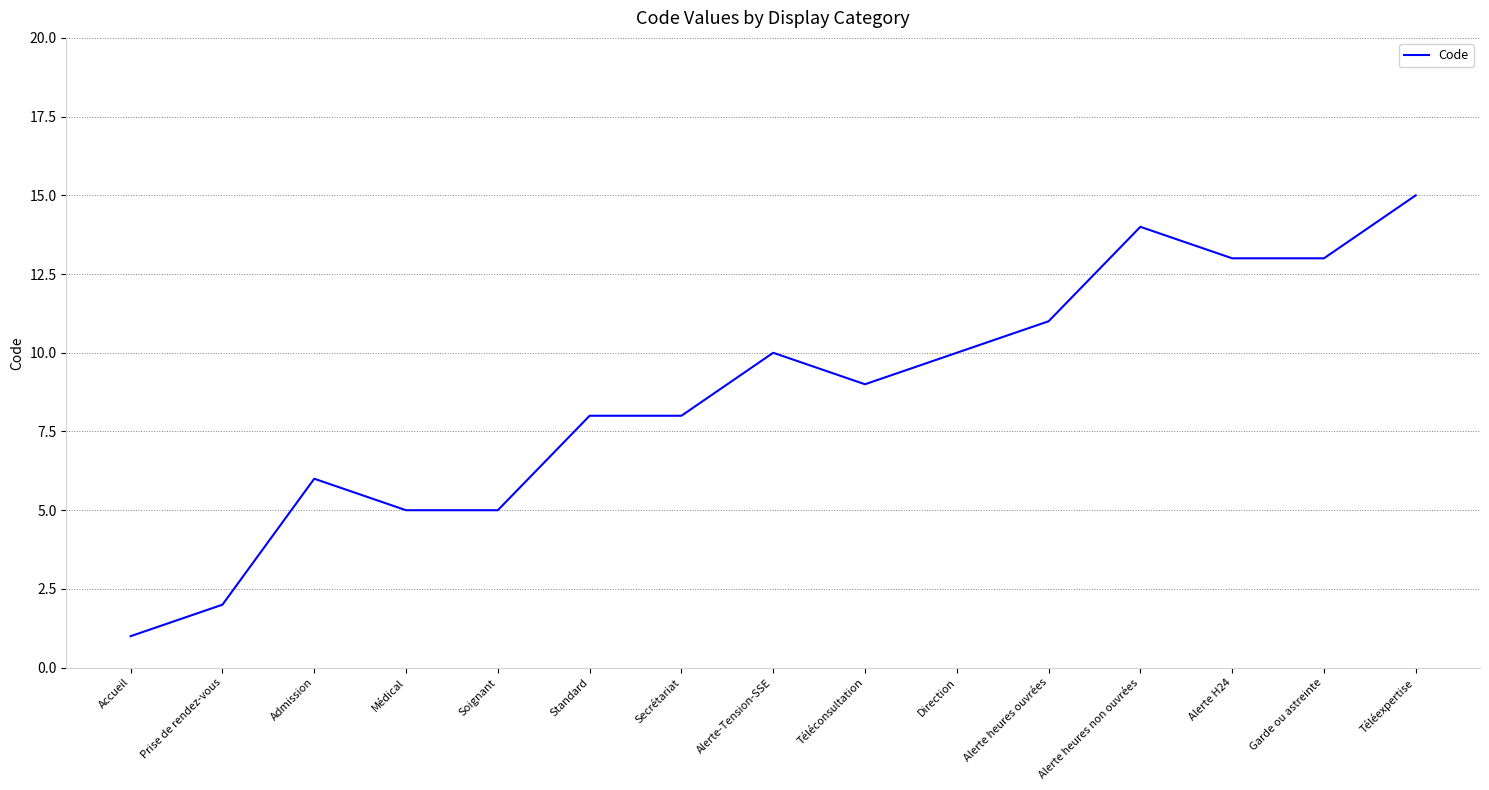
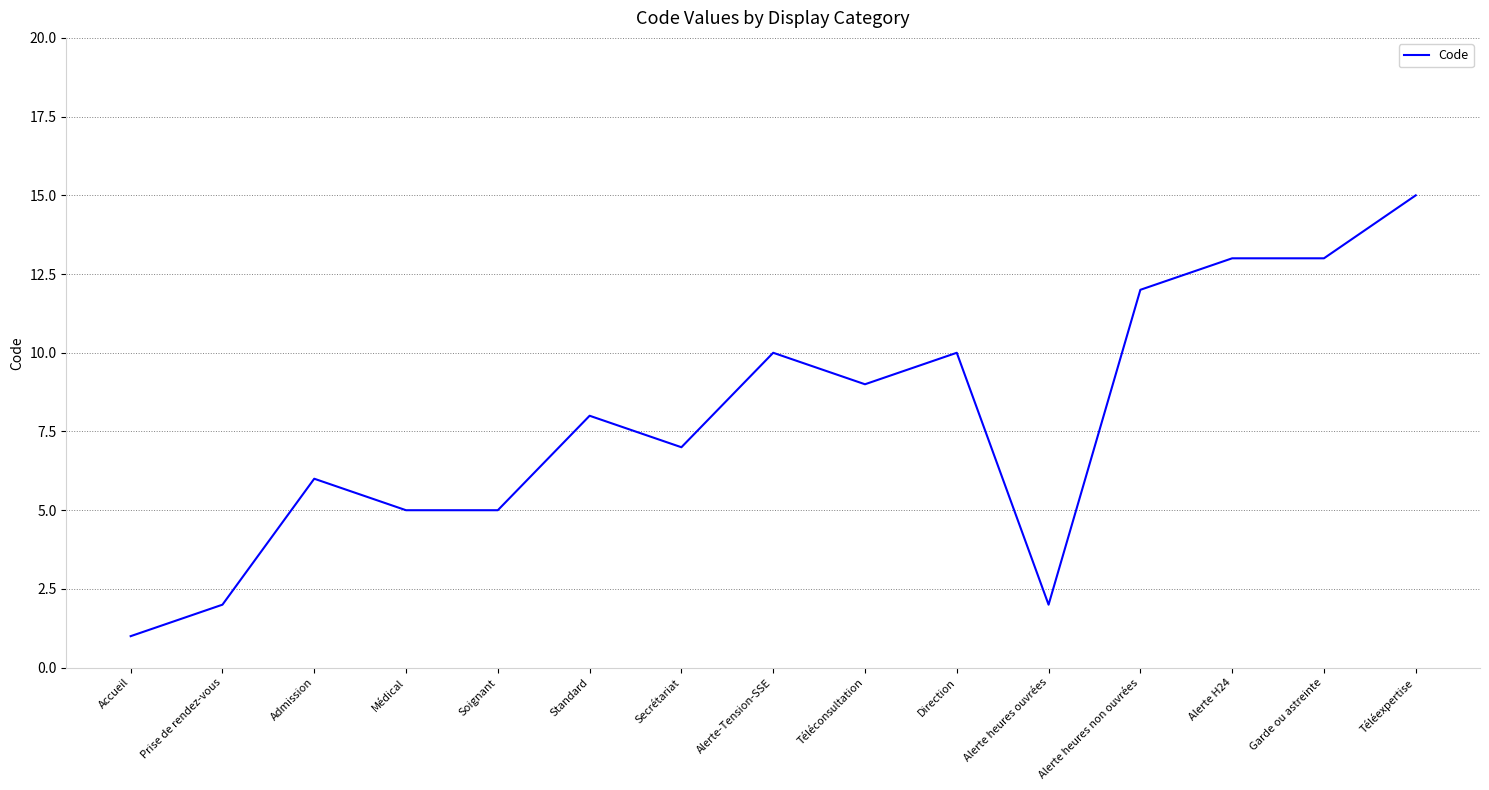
Secrétariat: 8 -> 7
Alerte heures ouvrées: 11 -> 2
Alerte heures non ouvrées: 14 -> 12
